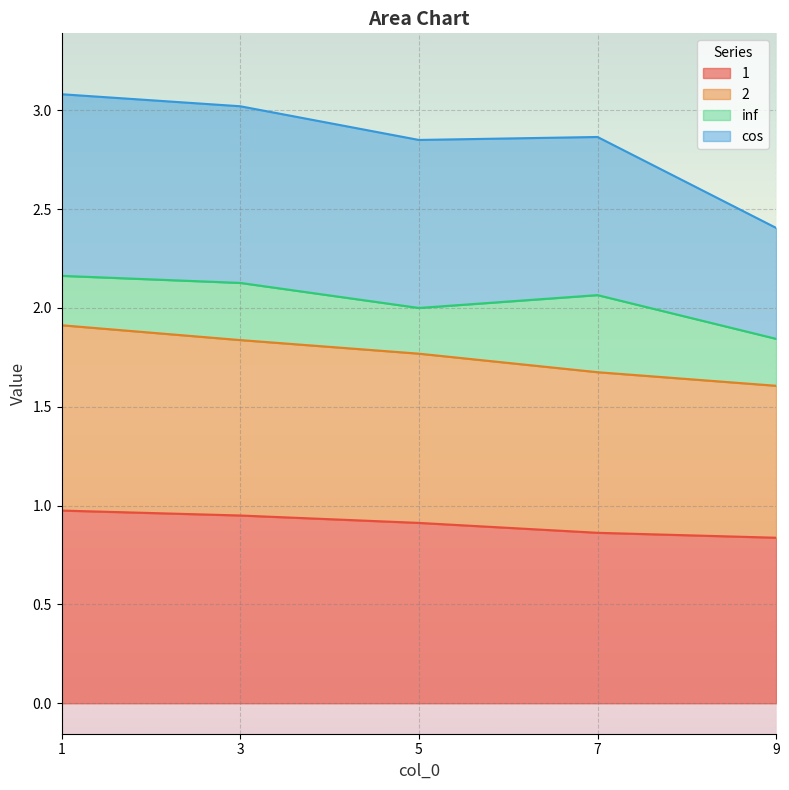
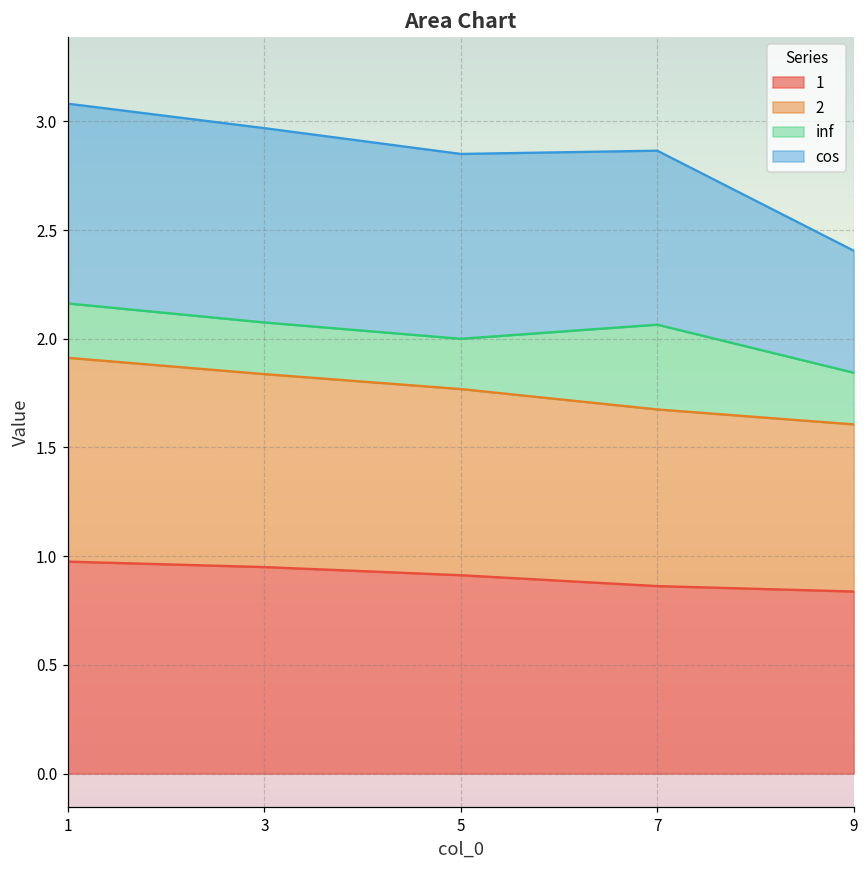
inf, 3: 0.29 -> 0.24
